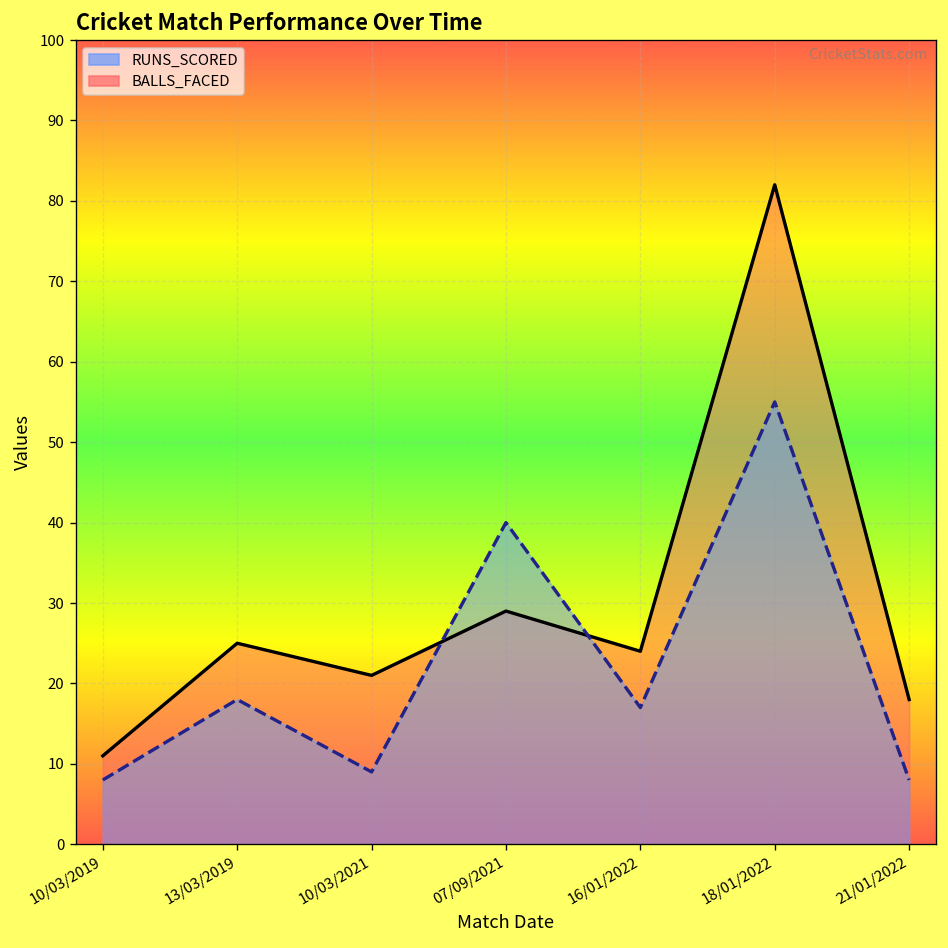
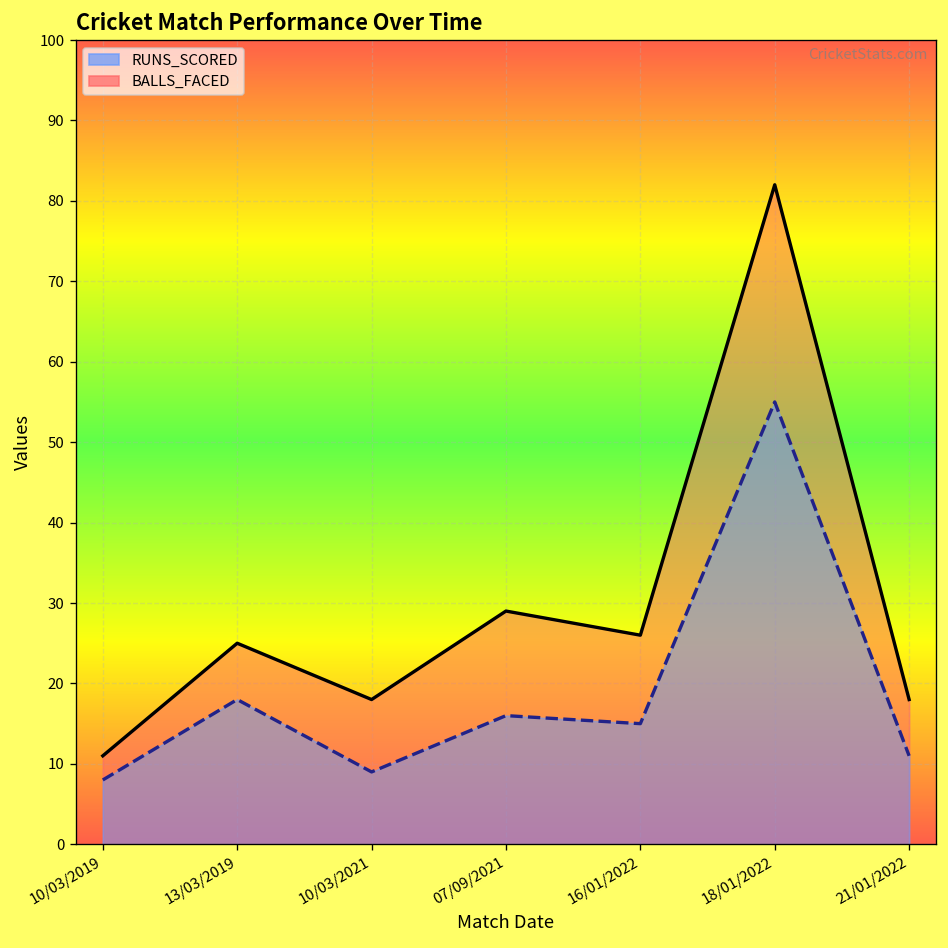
BALLS_FACED, 10/03/2021: 21 -> 18
RUNS_SCORED, 07/09/2021: 40 -> 16
BALLS_FACED, 16/01/2022: 24 -> 26
RUNS_SCORED, 16/01/2022: 17 -> 15
RUNS_SCORED, 21/01/2022: 8 -> 11
